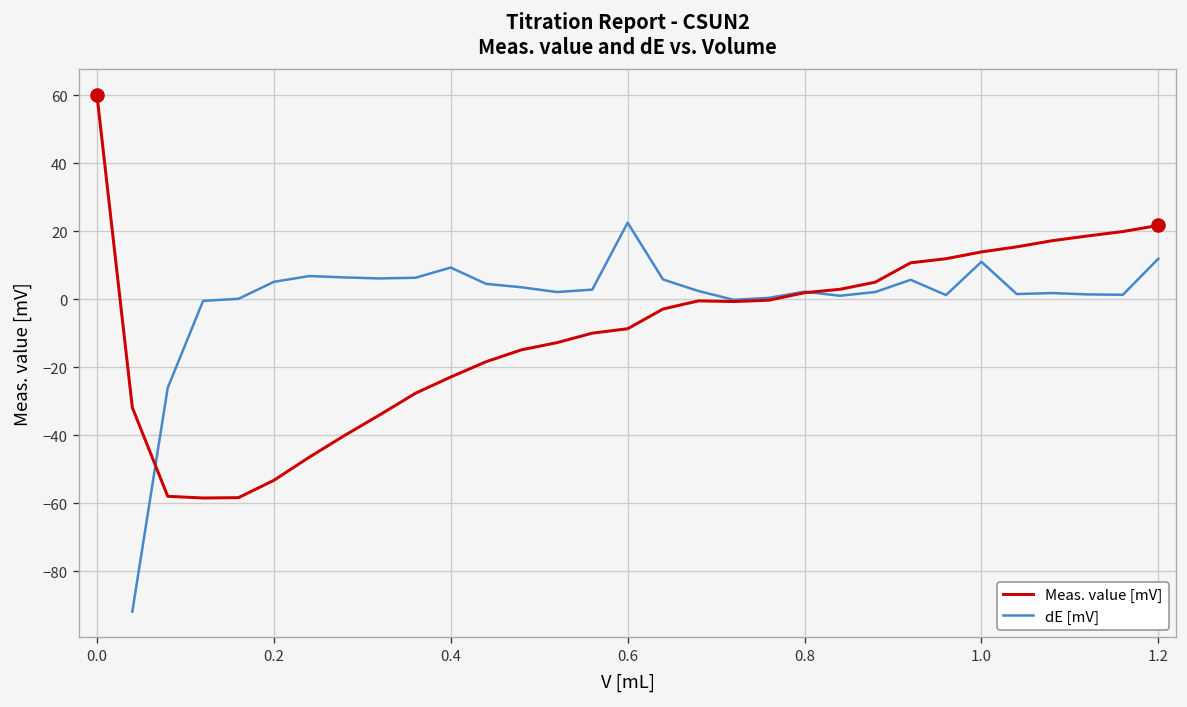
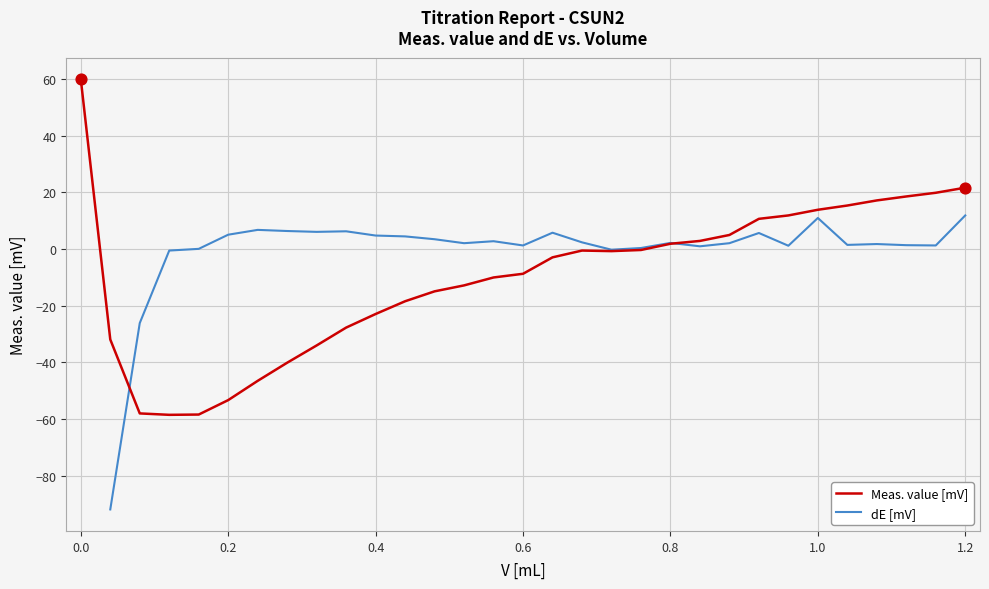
dE [mV], 0.4: 9 -> 5
dE [mV], 0.6: 23 -> 1
